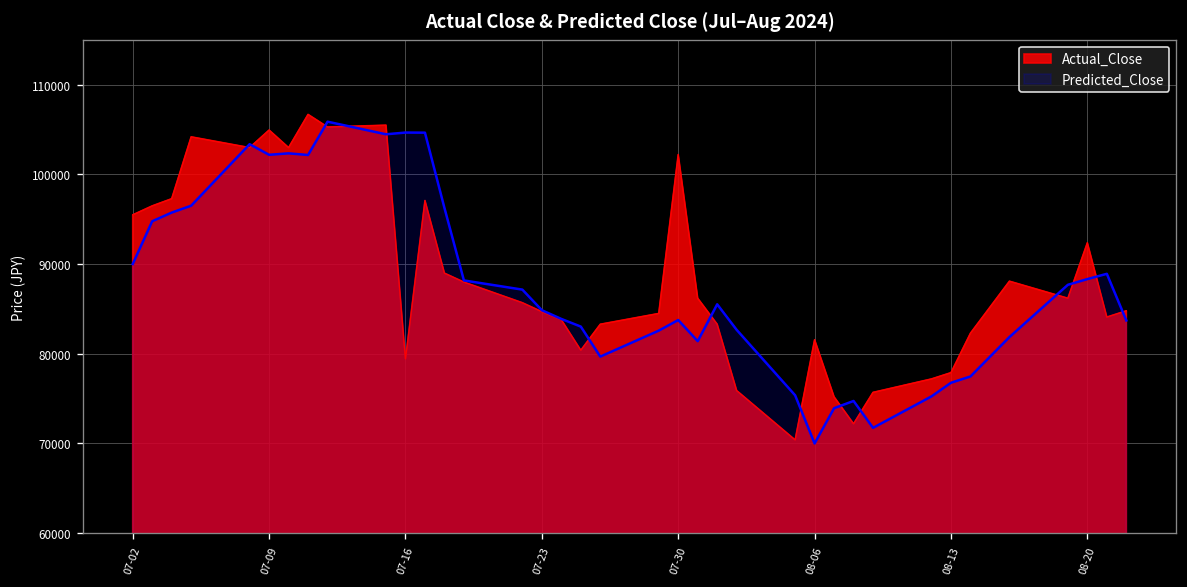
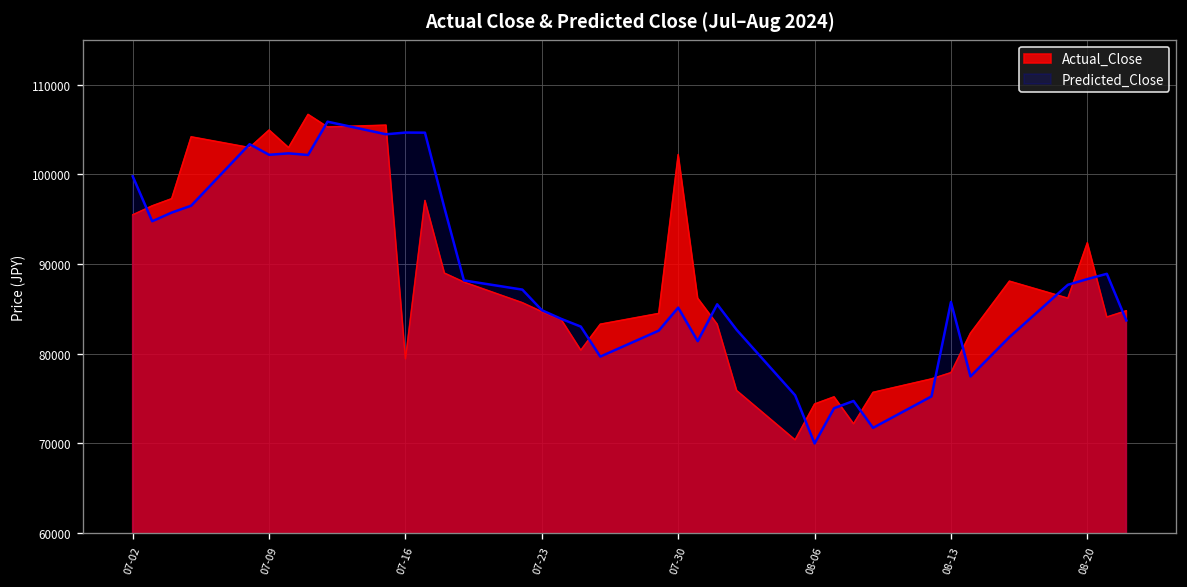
Predicted_Close, 07-02: 90000 -> 100000
Predicted_Close, 07-30: 84000 -> 85000
Actual_Close, 08-06: 82000 -> 74000
Predicted_Close, 08-13: 77000 -> 86000
